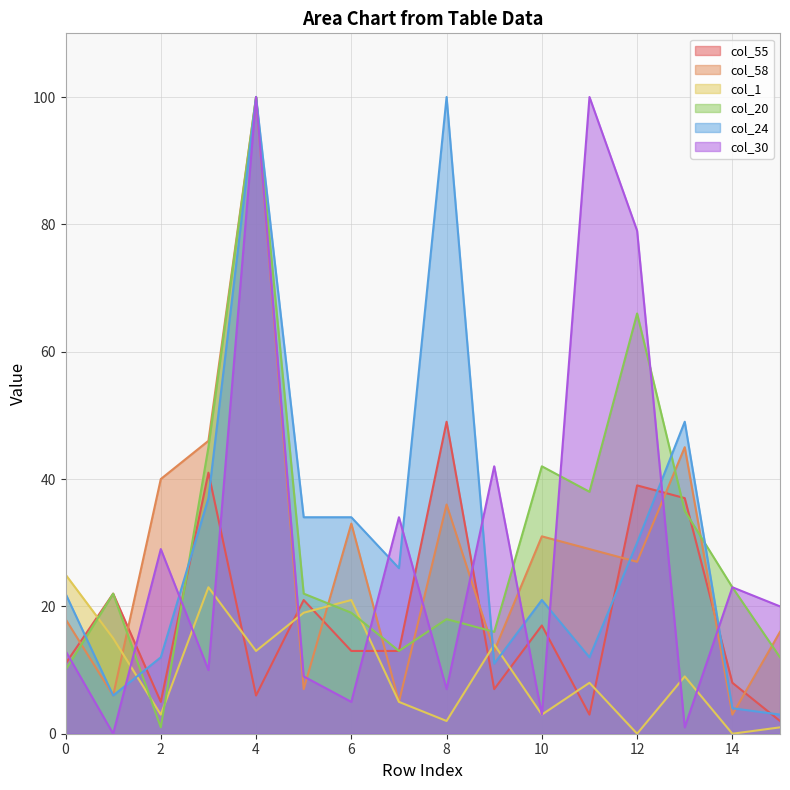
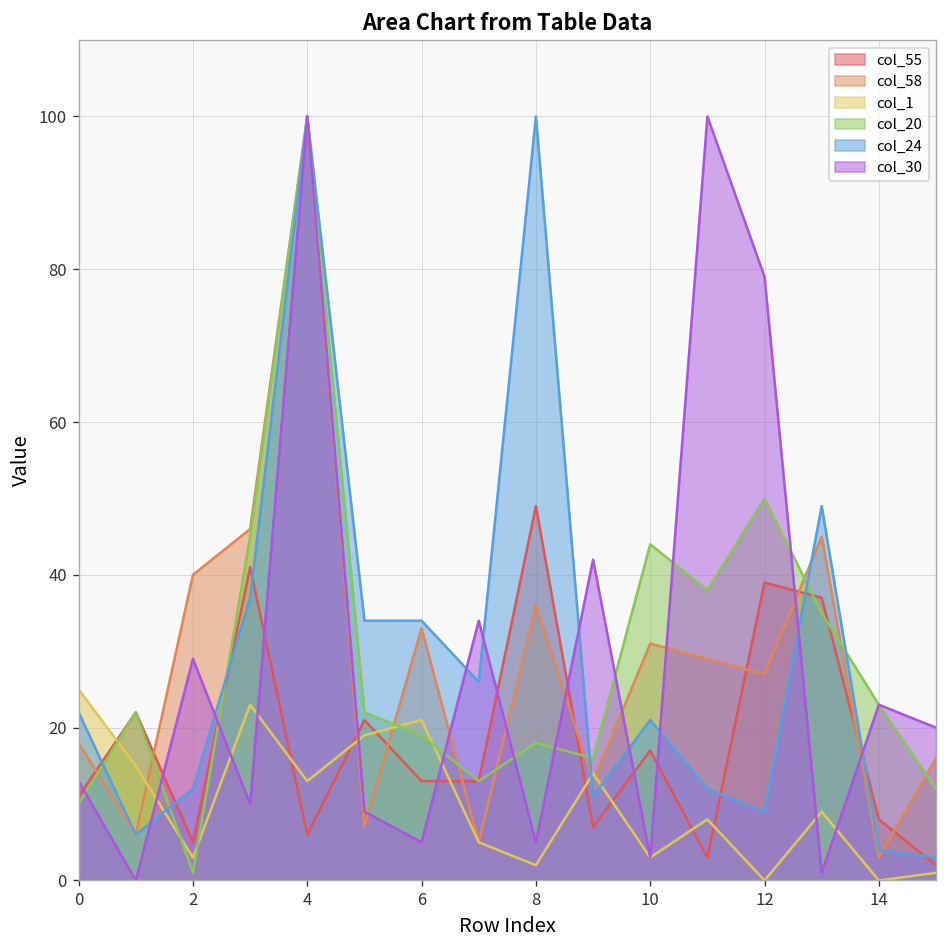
col_30, 8: 7 -> 5
col_20, 10: 42 -> 44
col_20, 12: 66 -> 50
col_24, 12: 30 -> 9
